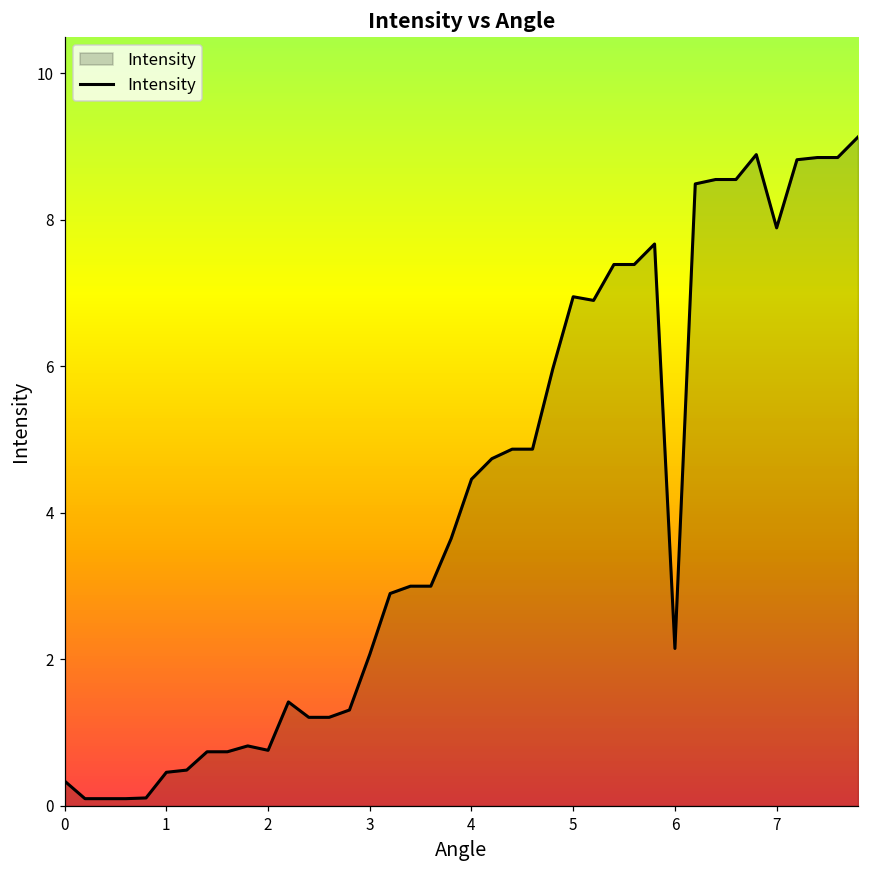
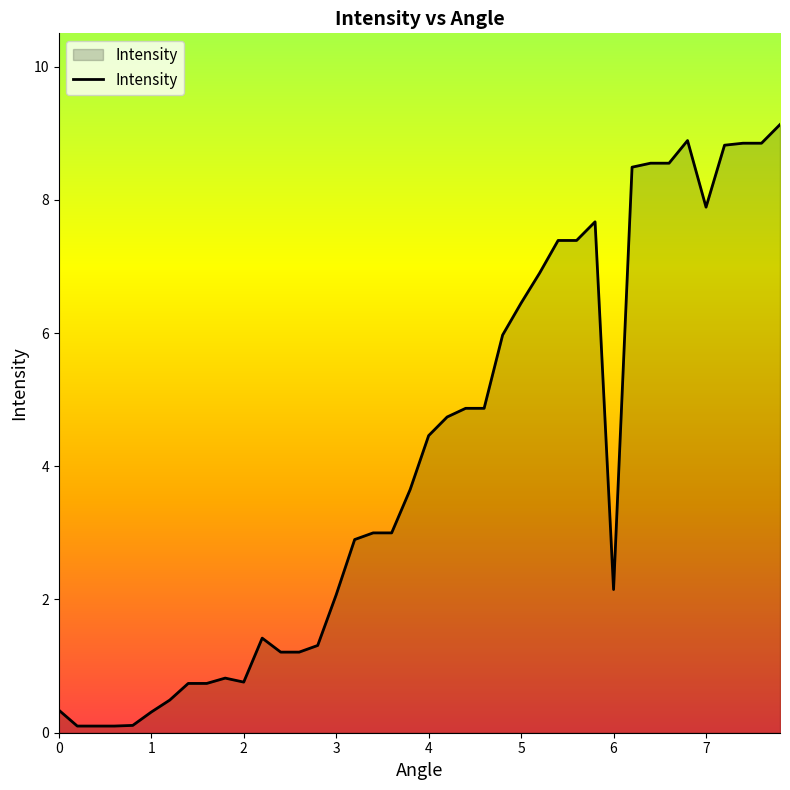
1: 0.5 -> 0.3
5: 7.0 -> 6.5
